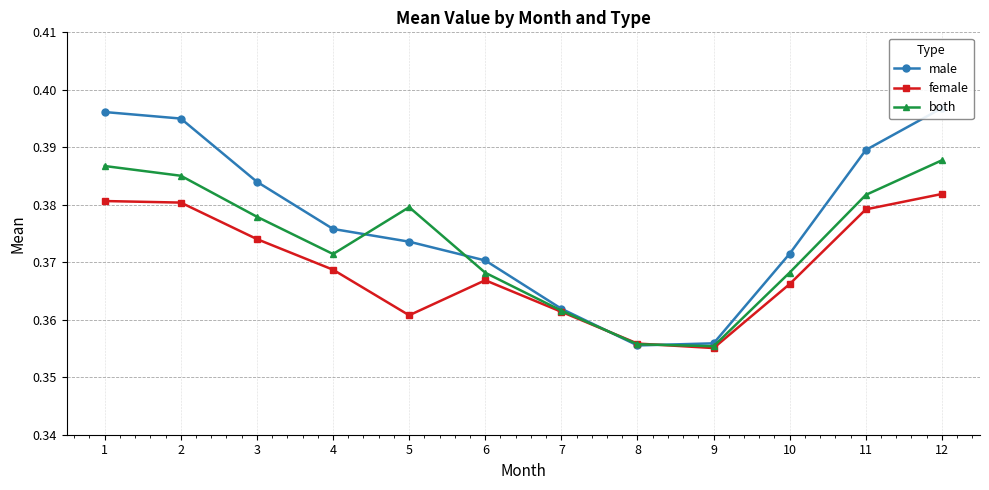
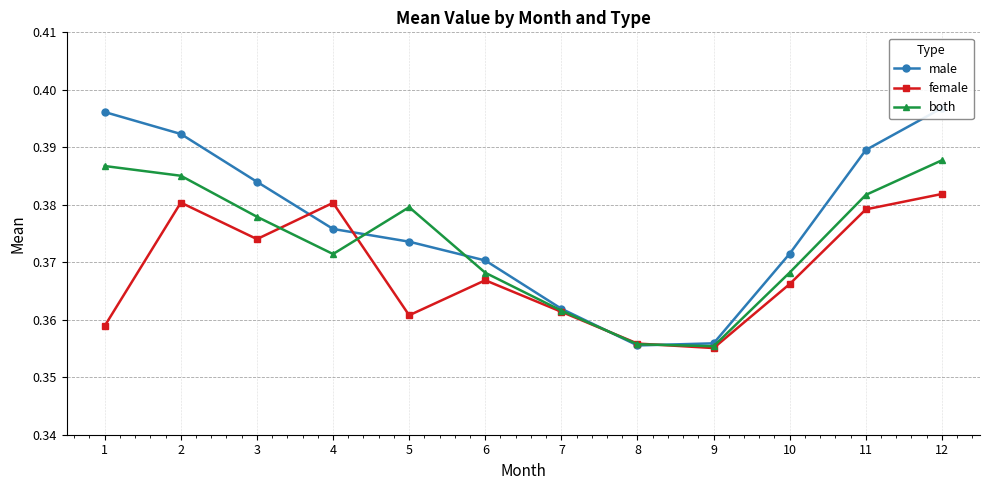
female, 1: 0.381 -> 0.359
male, 2: 0.395 -> 0.392
female, 4: 0.369 -> 0.380
